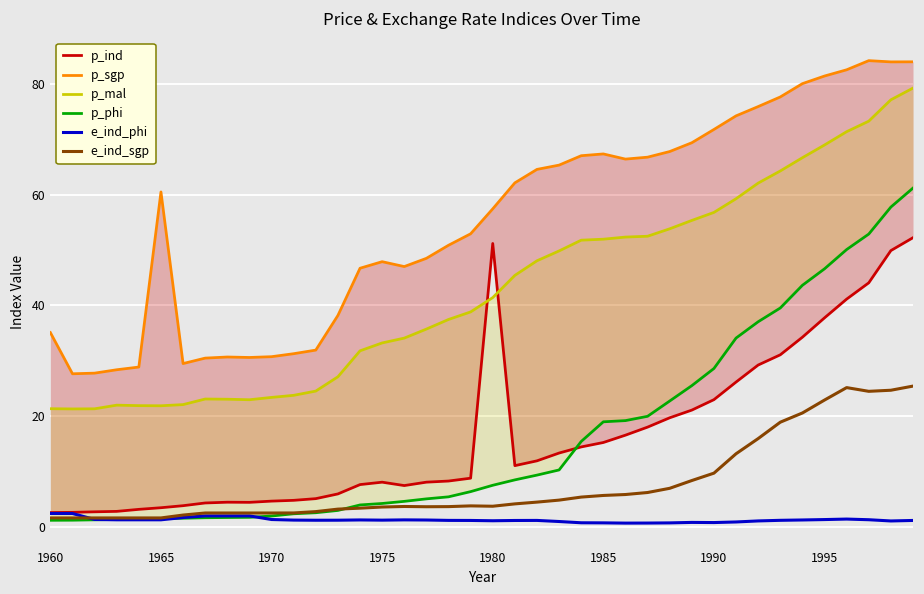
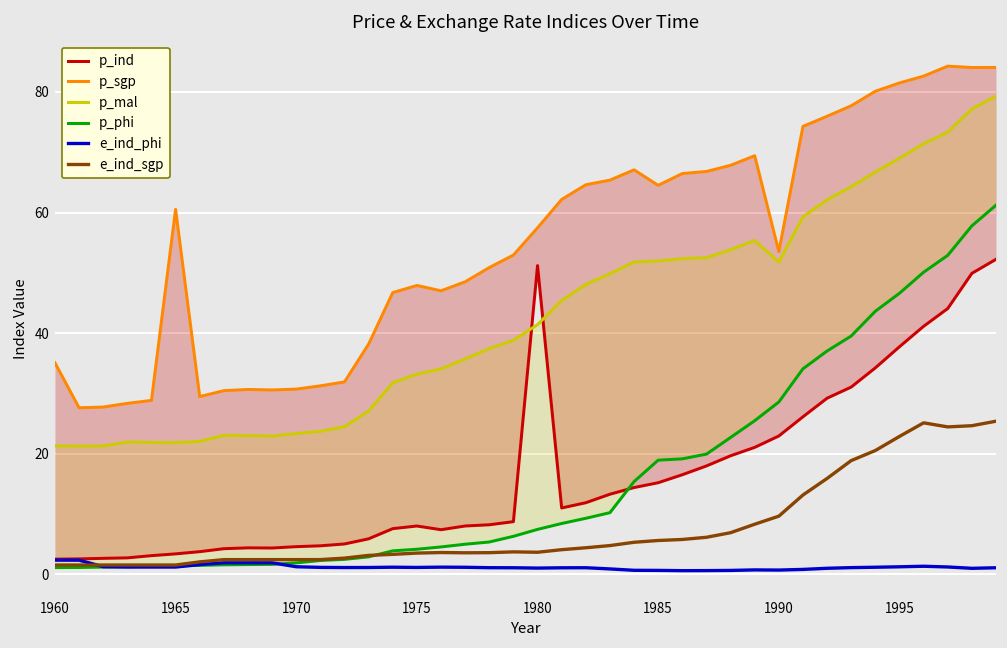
p_sgp, 1985: 67 -> 65
p_sgp, 1990: 72 -> 54
p_mal, 1990: 57 -> 52
